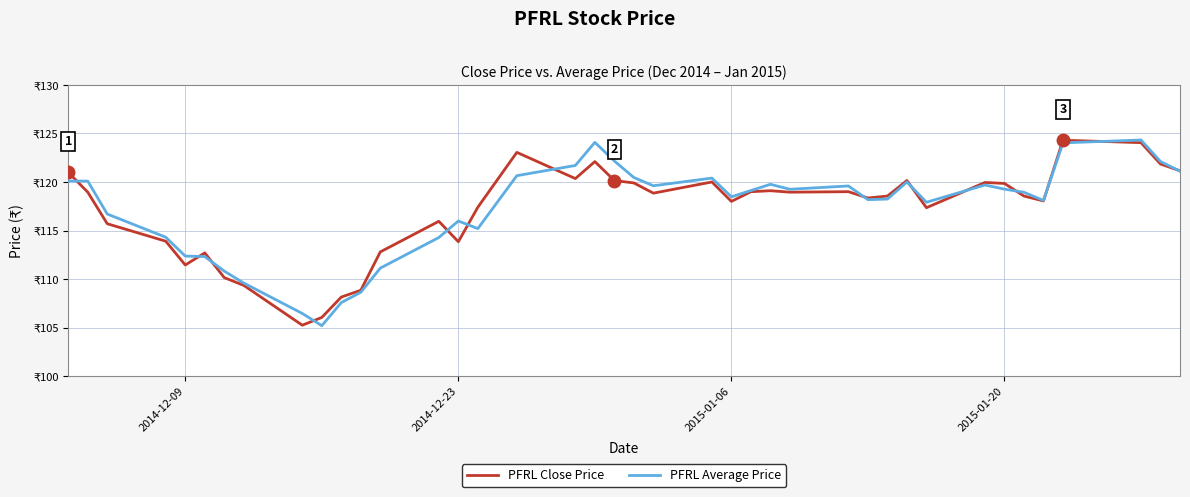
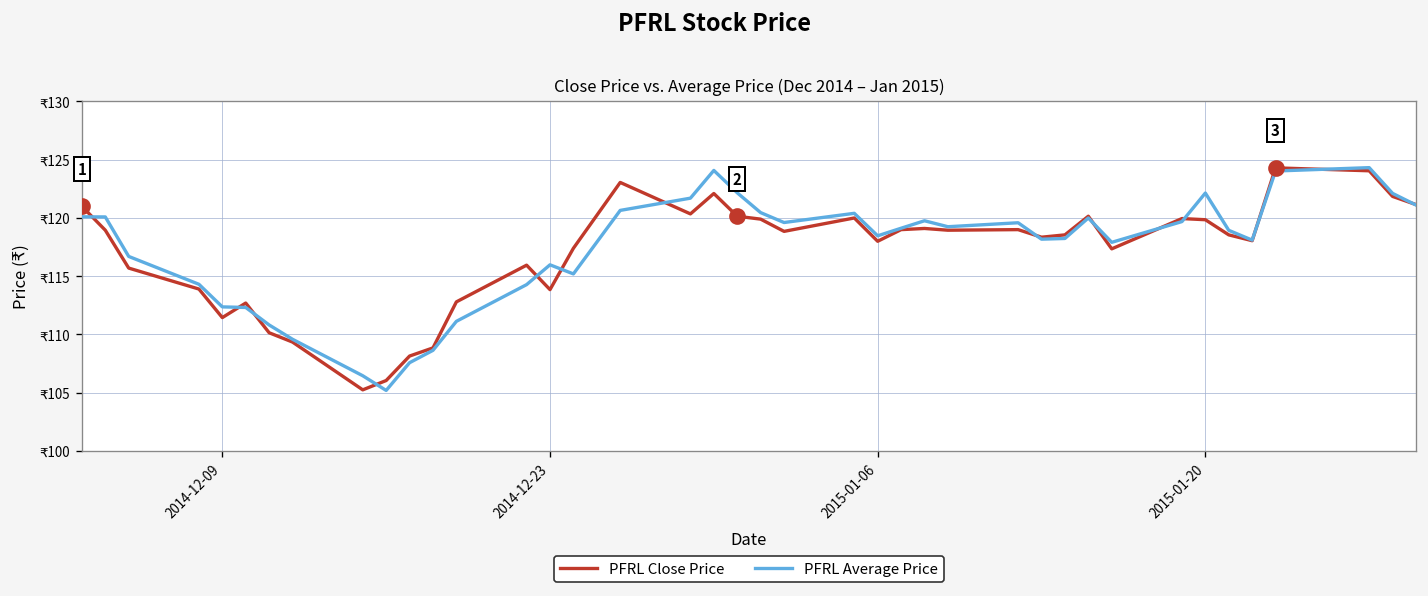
PFRL Average Price, 2015-01-20: ₹119 -> ₹122
